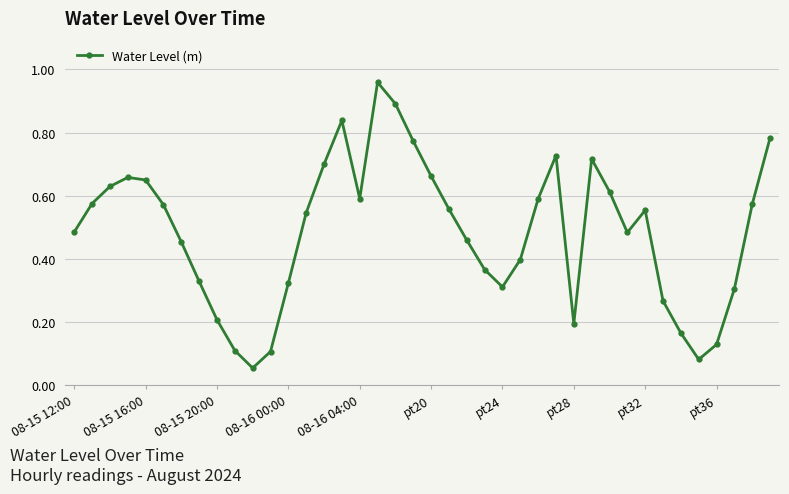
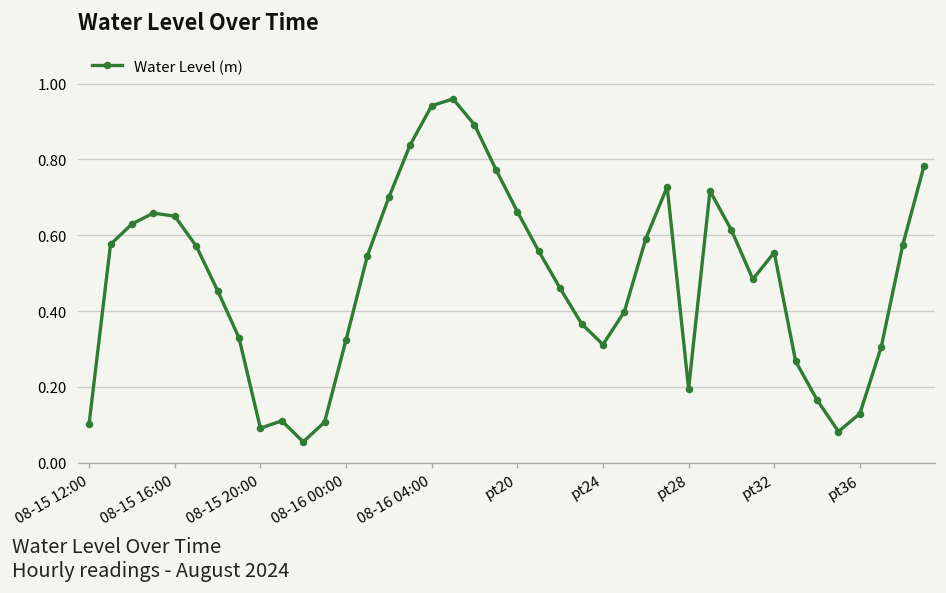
08-15 12:00: 0.49 -> 0.10
08-15 20:00: 0.21 -> 0.09
08-16 04:00: 0.59 -> 0.94
